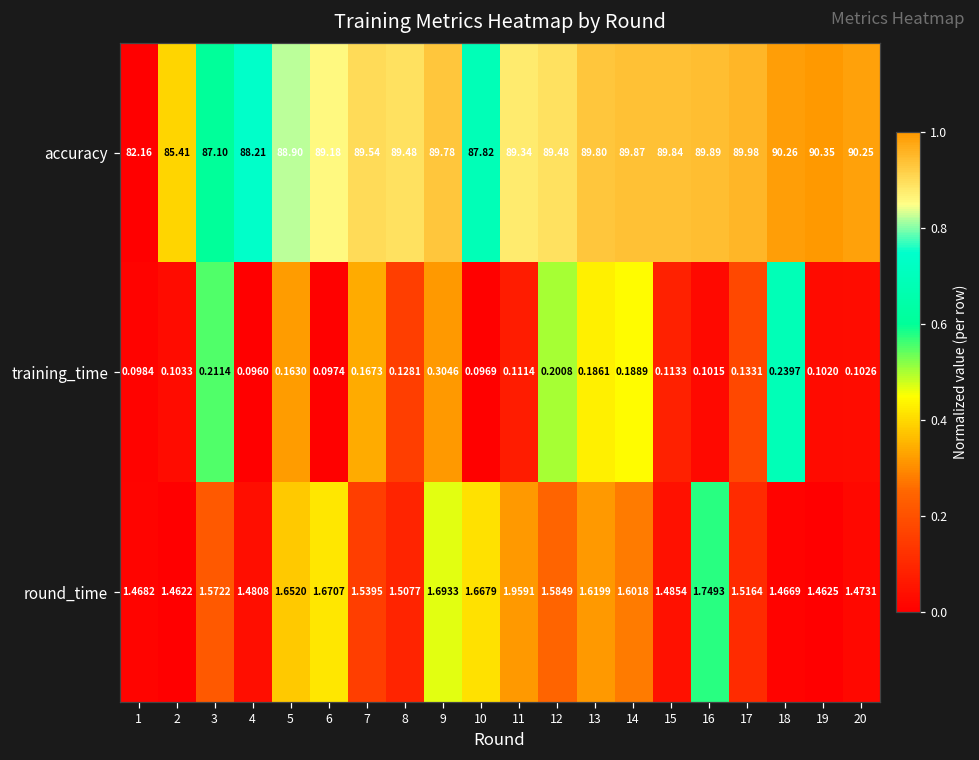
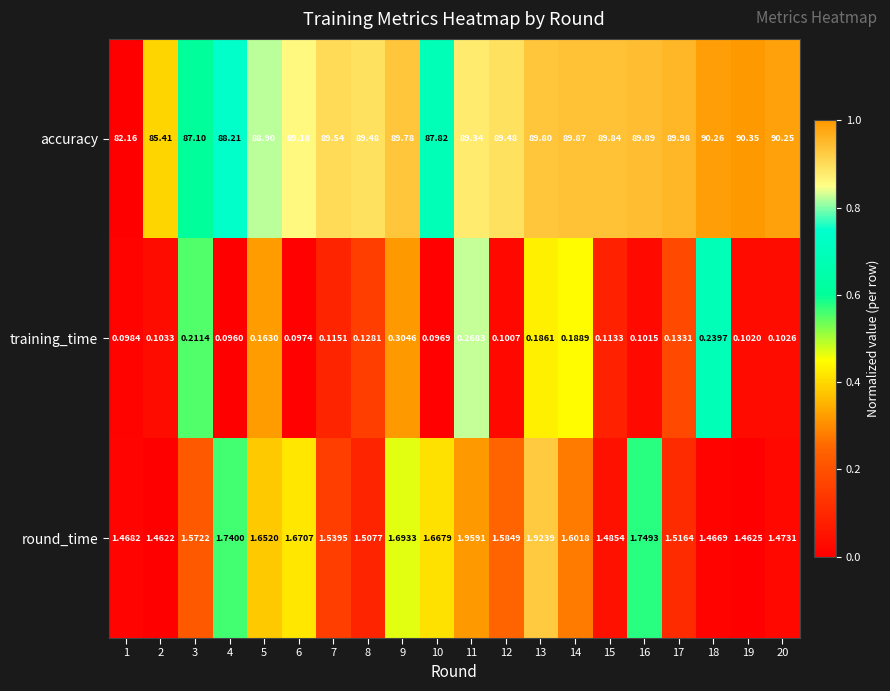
training_time, 7: 0.1673 -> 0.1151
training_time, 11: 0.1114 -> 0.2683
training_time, 12: 0.2008 -> 0.1007
round_time, 4: 1.4808 -> 1.7400
round_time, 13: 1.6199 -> 1.9239
